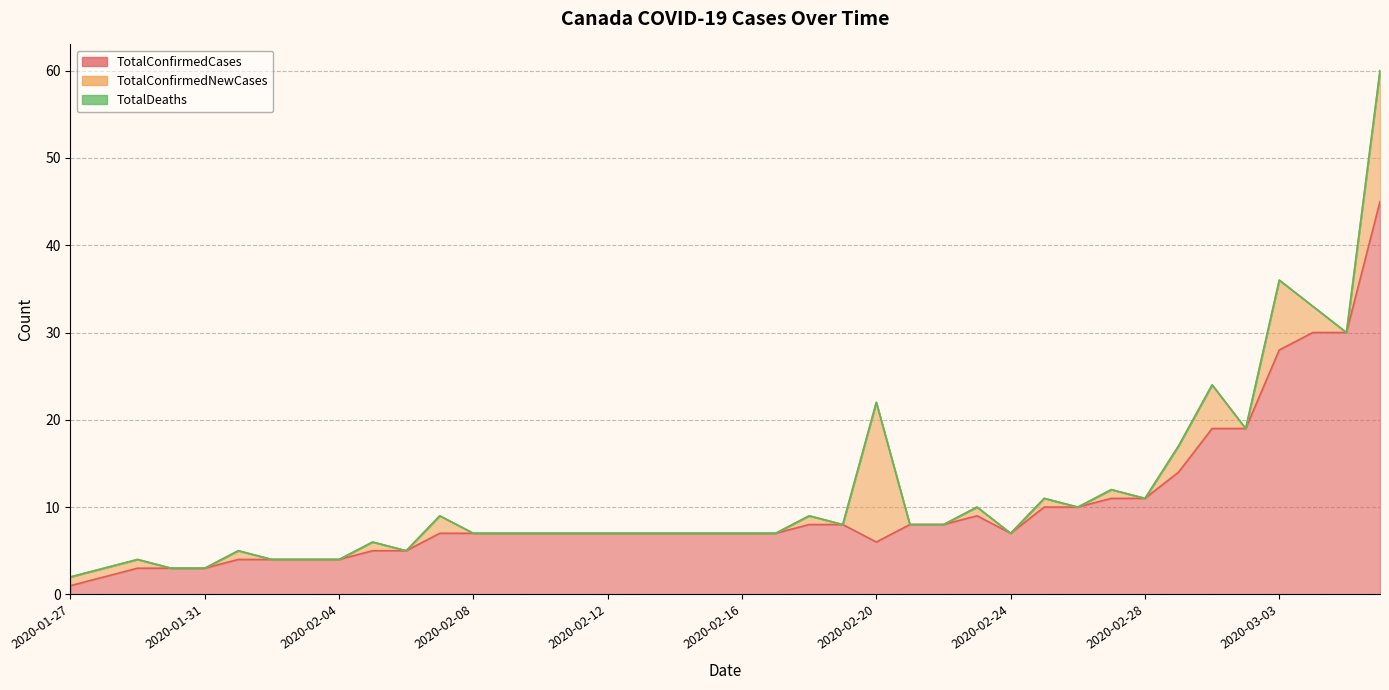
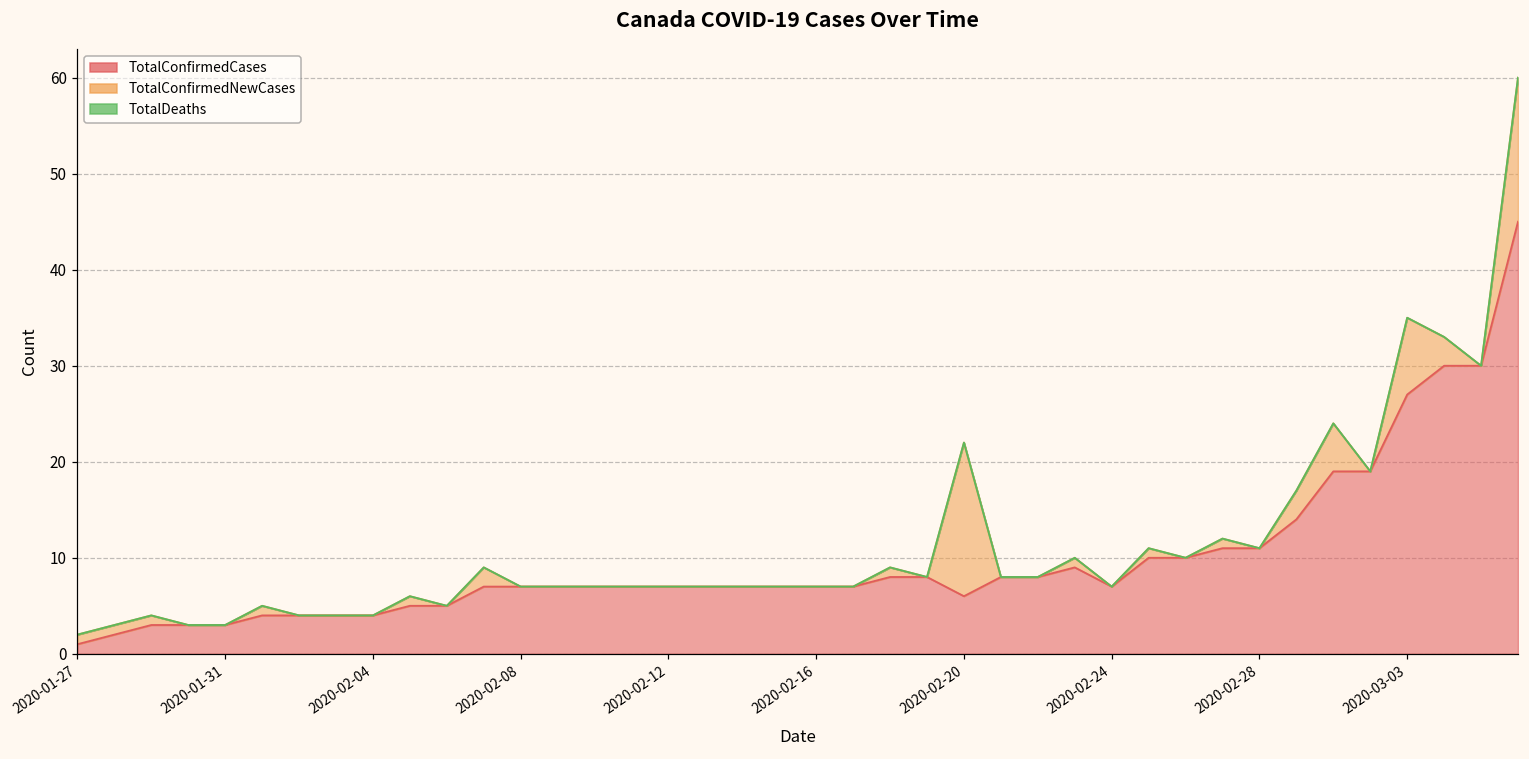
TotalConfirmedCases, 2020-03-03: 28 -> 27
